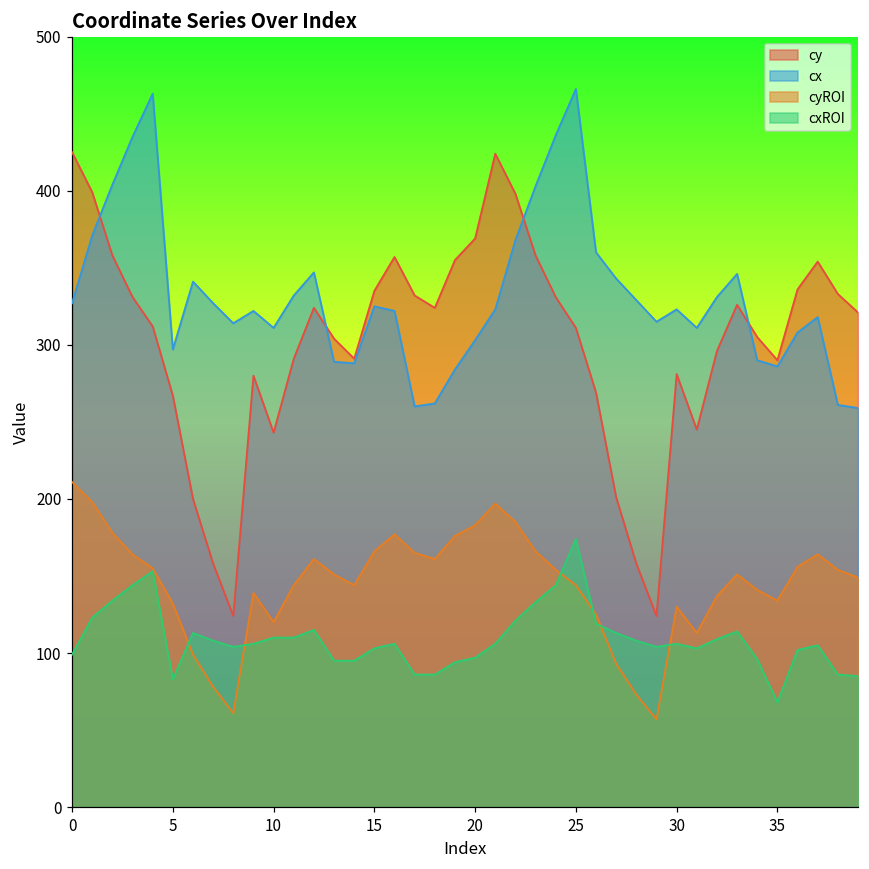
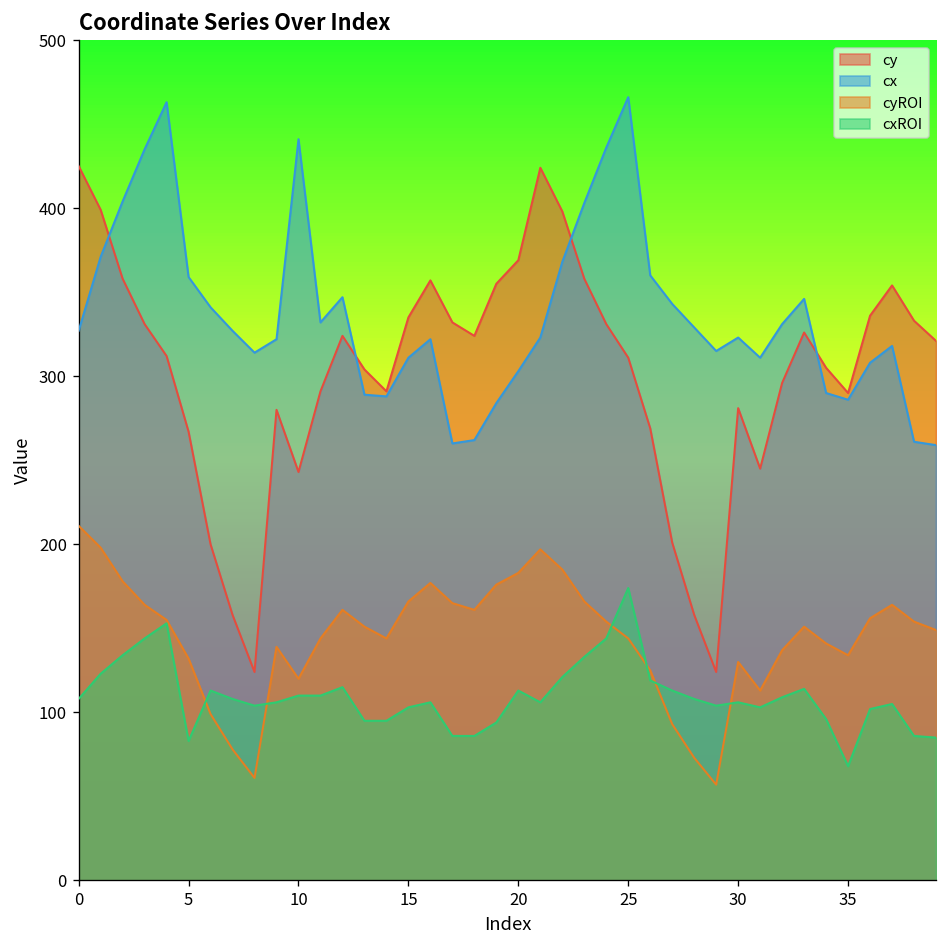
cxROI, 0: 99 -> 108
cx, 5: 297 -> 359
cx, 10: 311 -> 441
cx, 15: 325 -> 311
cxROI, 20: 97 -> 113
